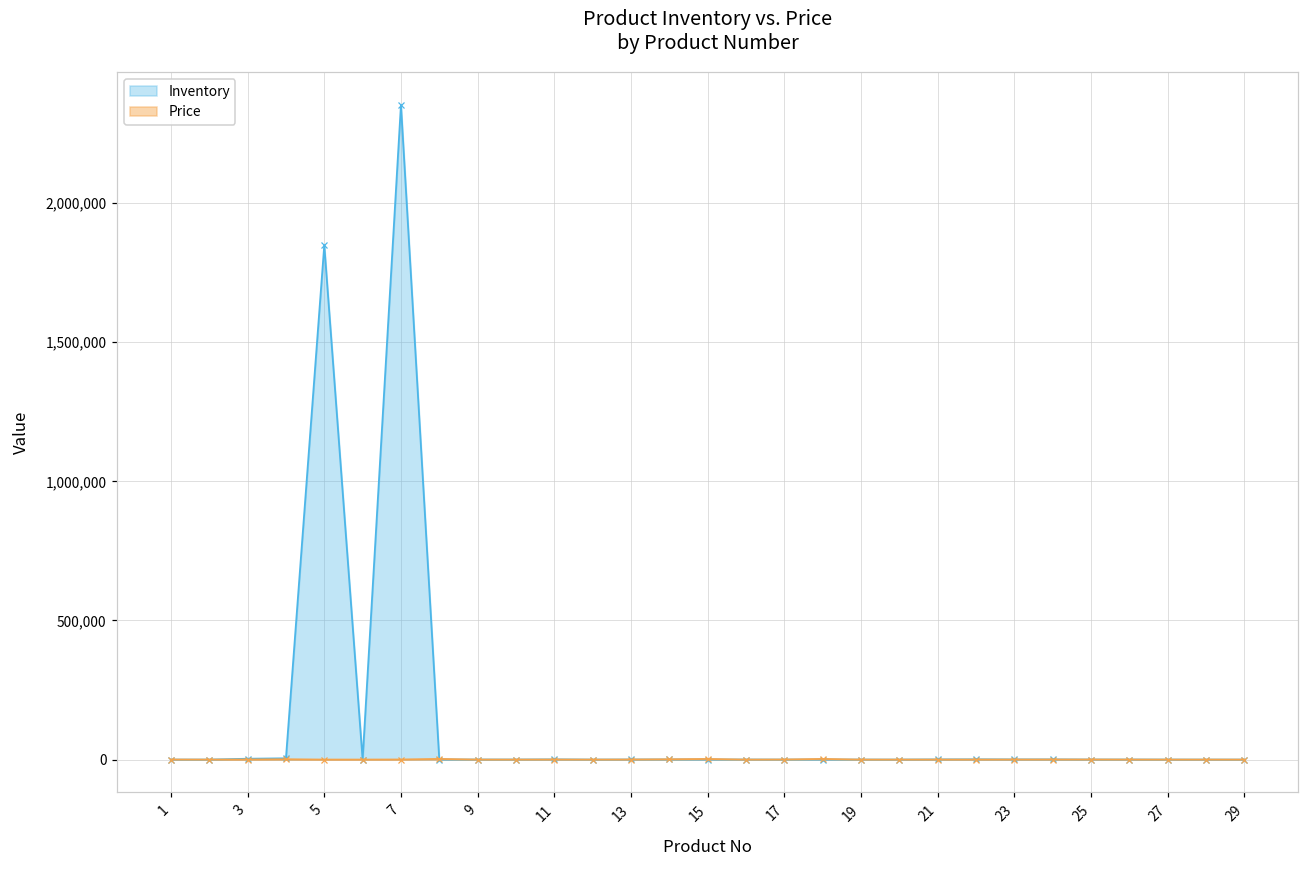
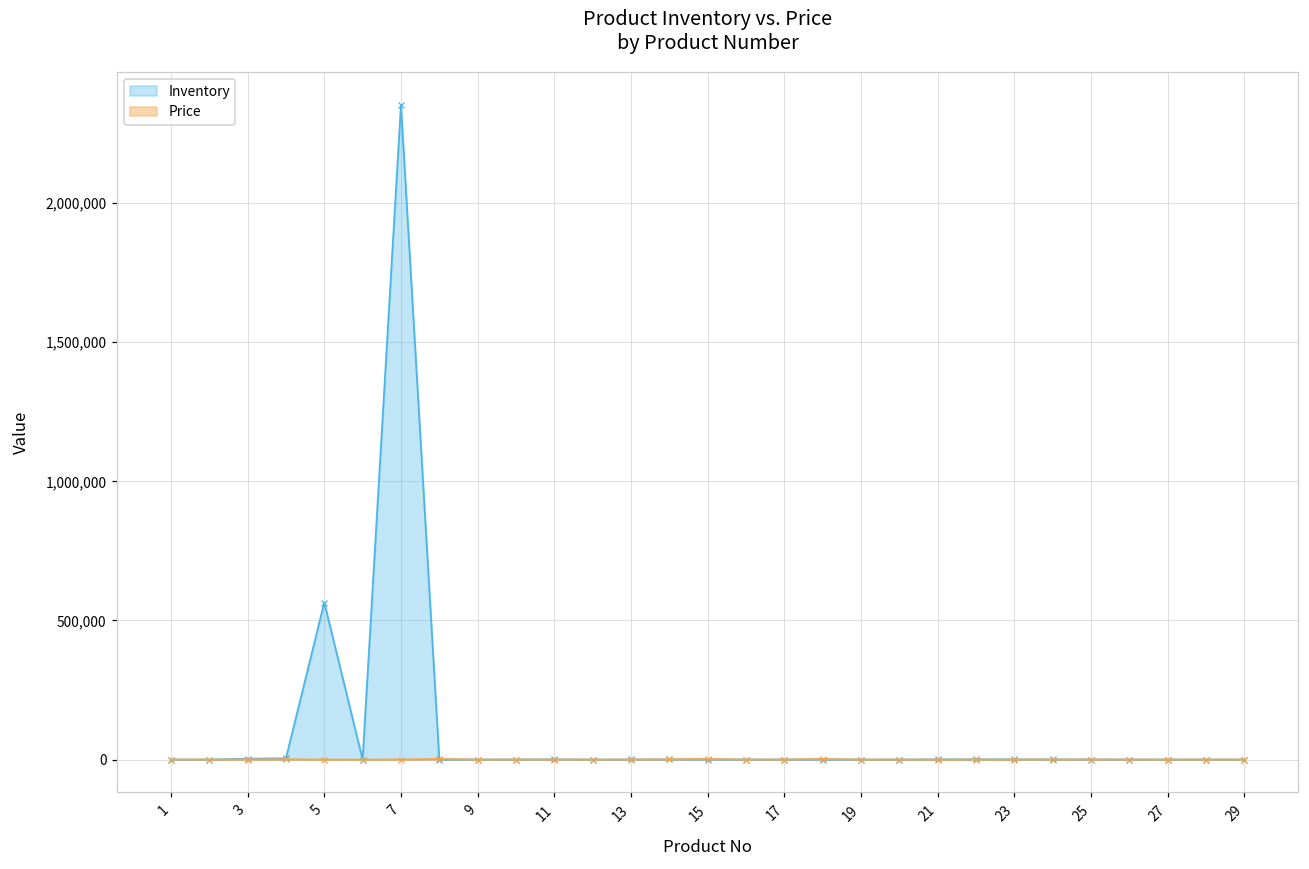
Inventory, 5: 1,850,000 -> 560,000
